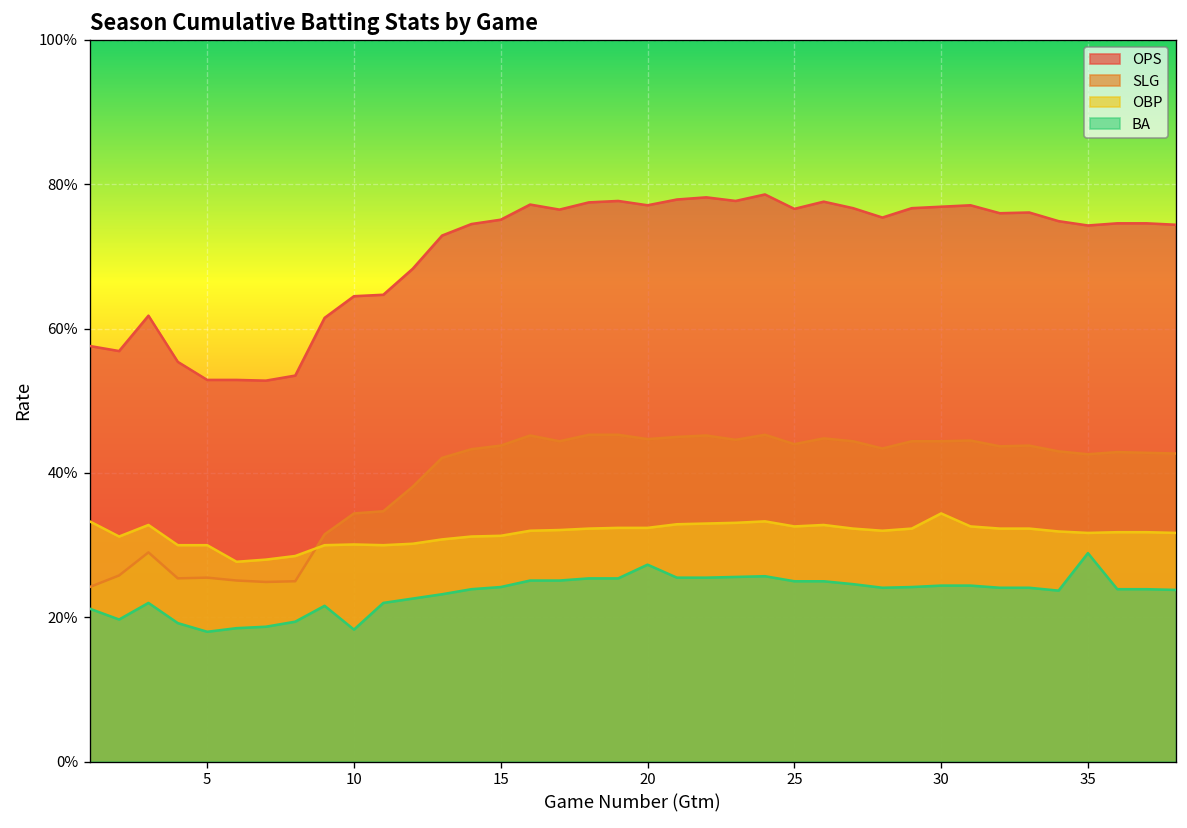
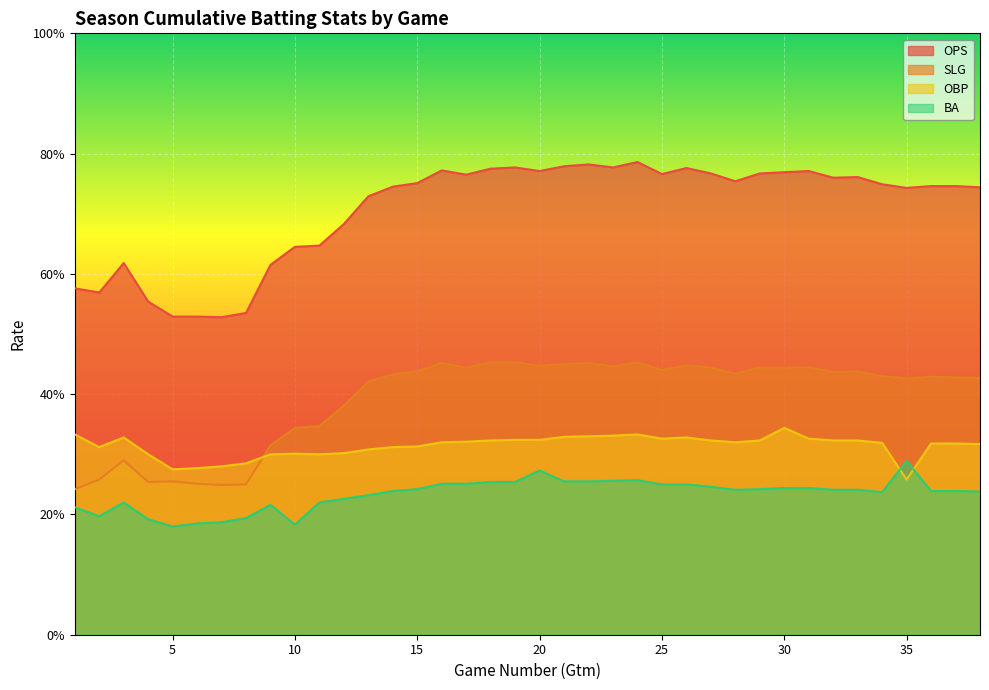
OBP, 5: 30% -> 28%
OBP, 35: 32% -> 26%
